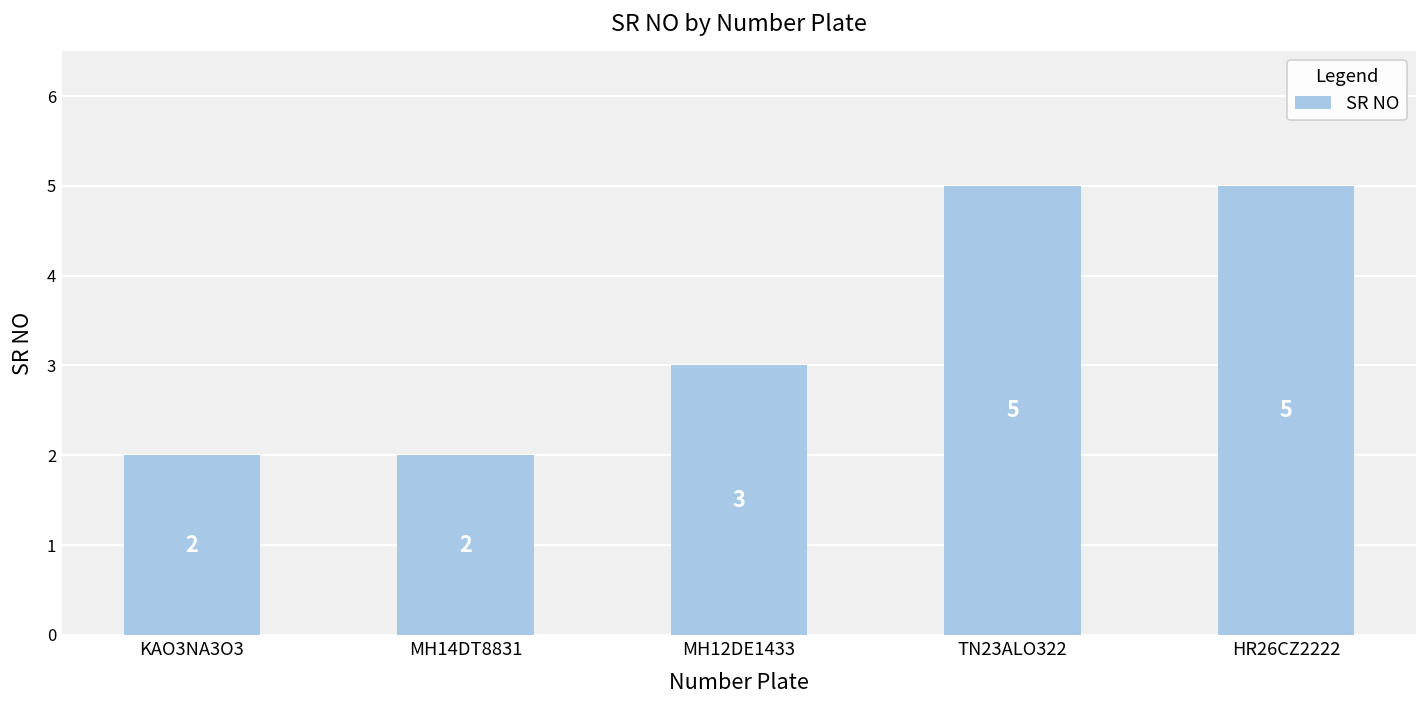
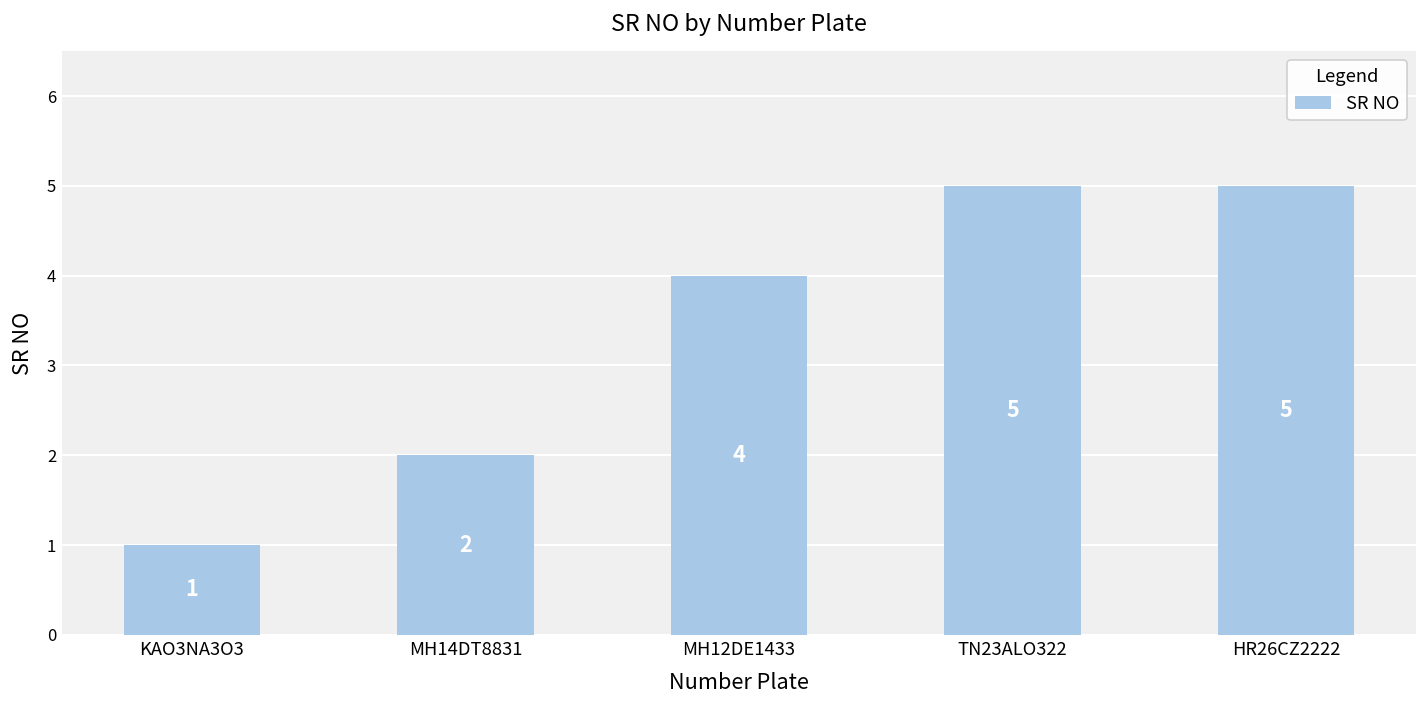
KAO3NA3O3: 2 -> 1
MH12DE1433: 3 -> 4
